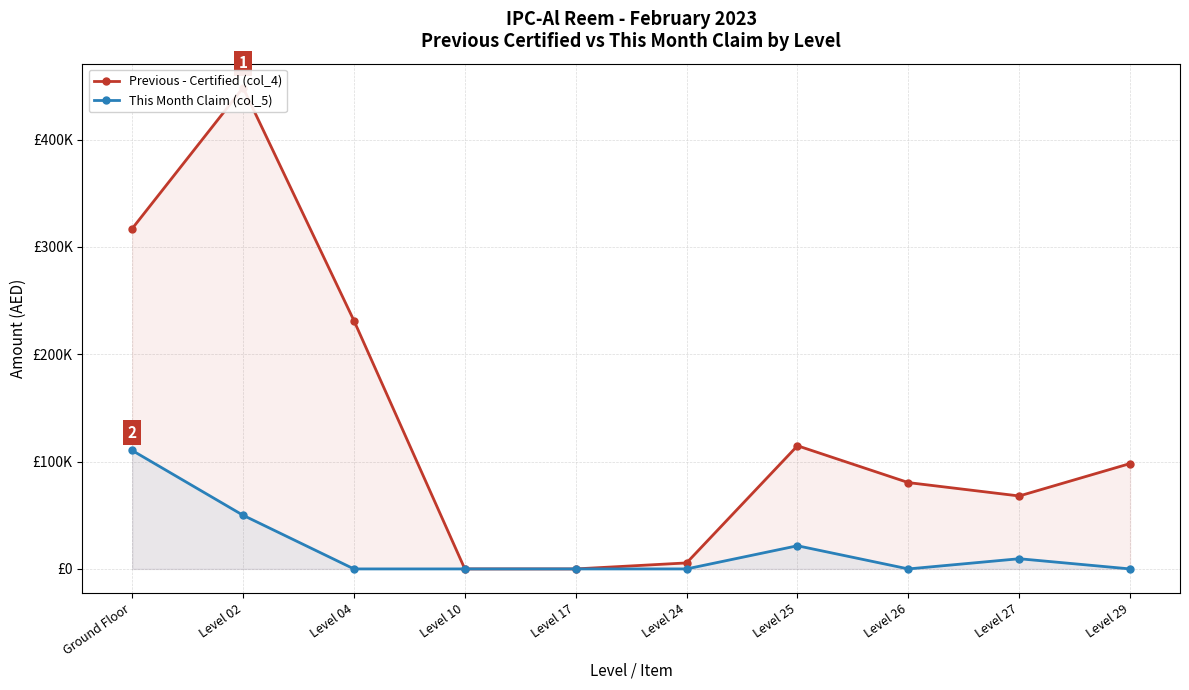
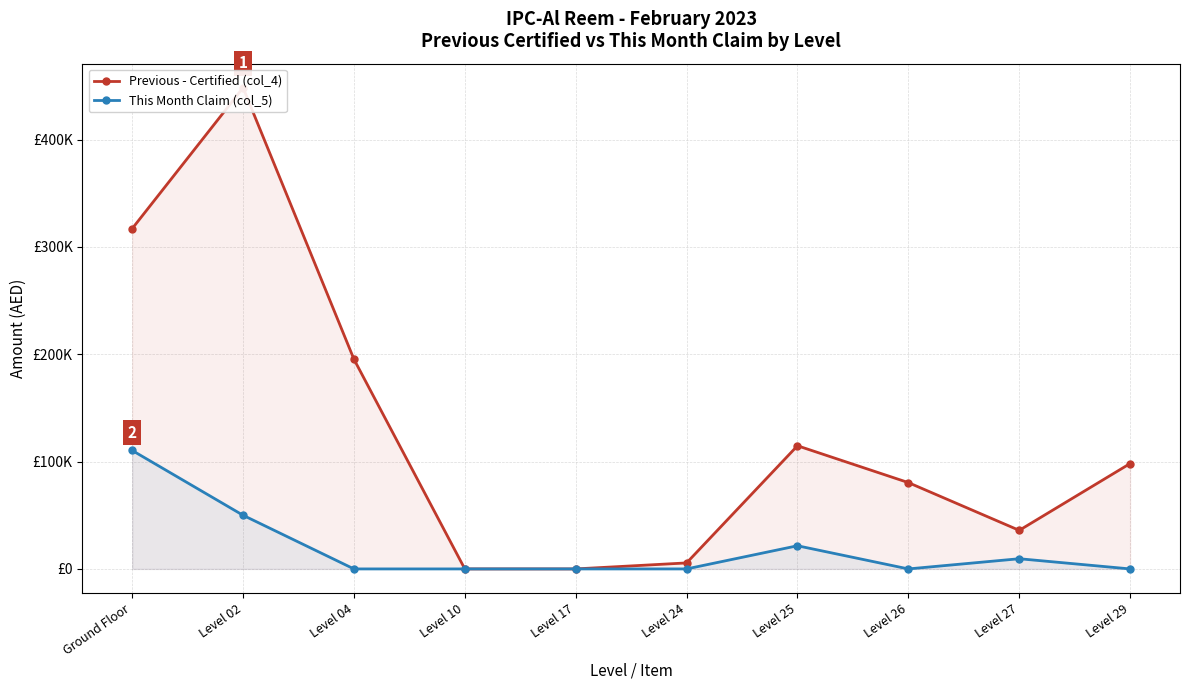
Previous - Certified (col_4), Level 04: £231000 -> £195000
Previous - Certified (col_4), Level 27: £68000 -> £36000
